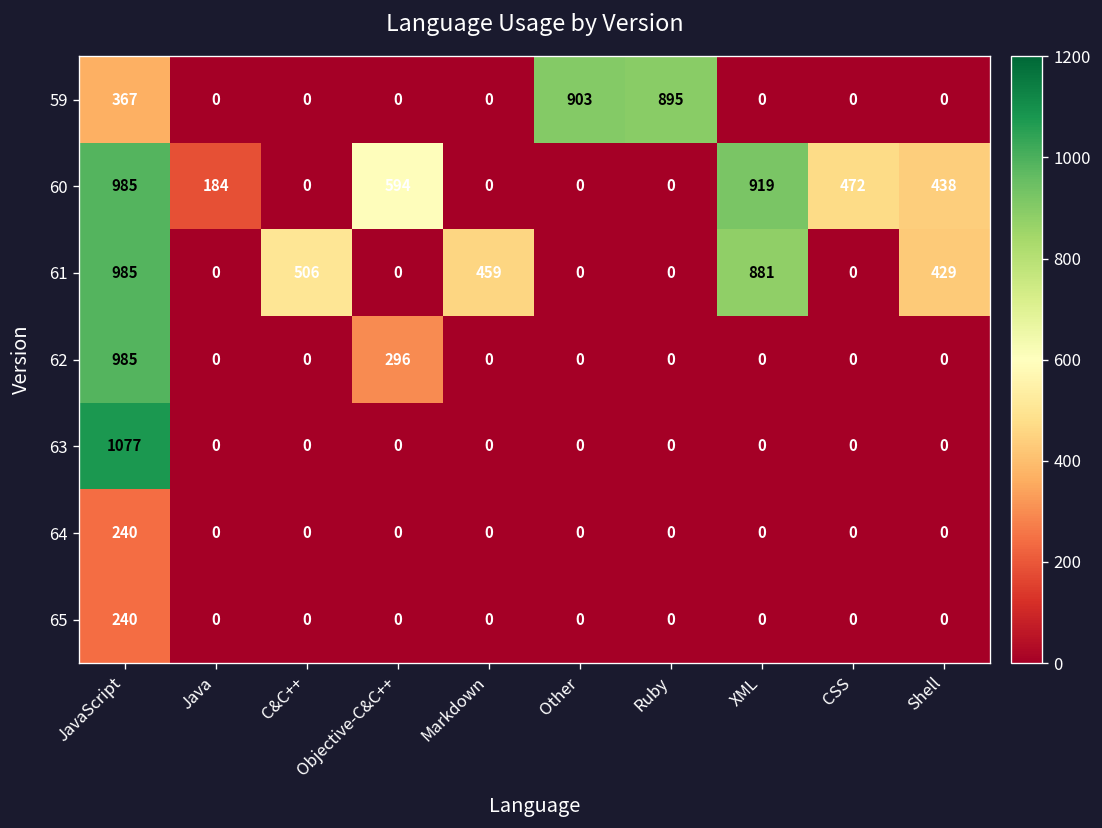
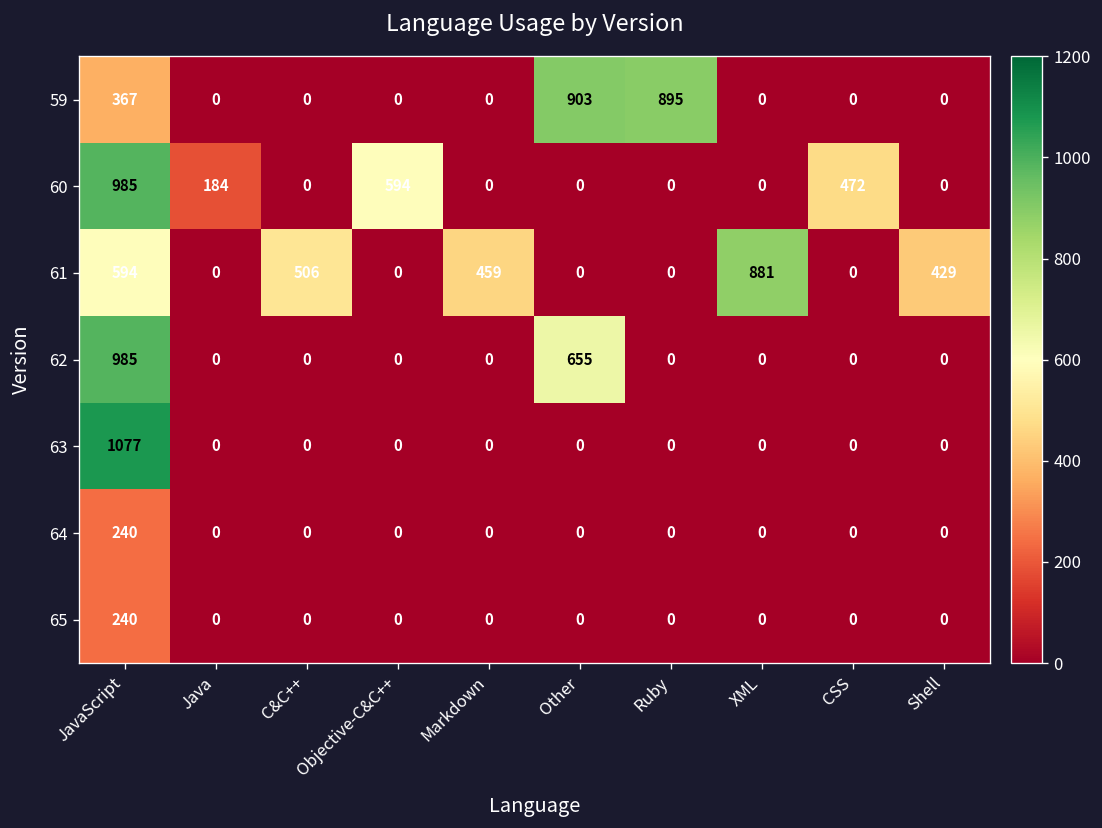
60, XML: 919 -> 0
60, Shell: 438 -> 0
61, JavaScript: 985 -> 594
62, Objective-C&C++: 296 -> 0
62, Other: 0 -> 655
